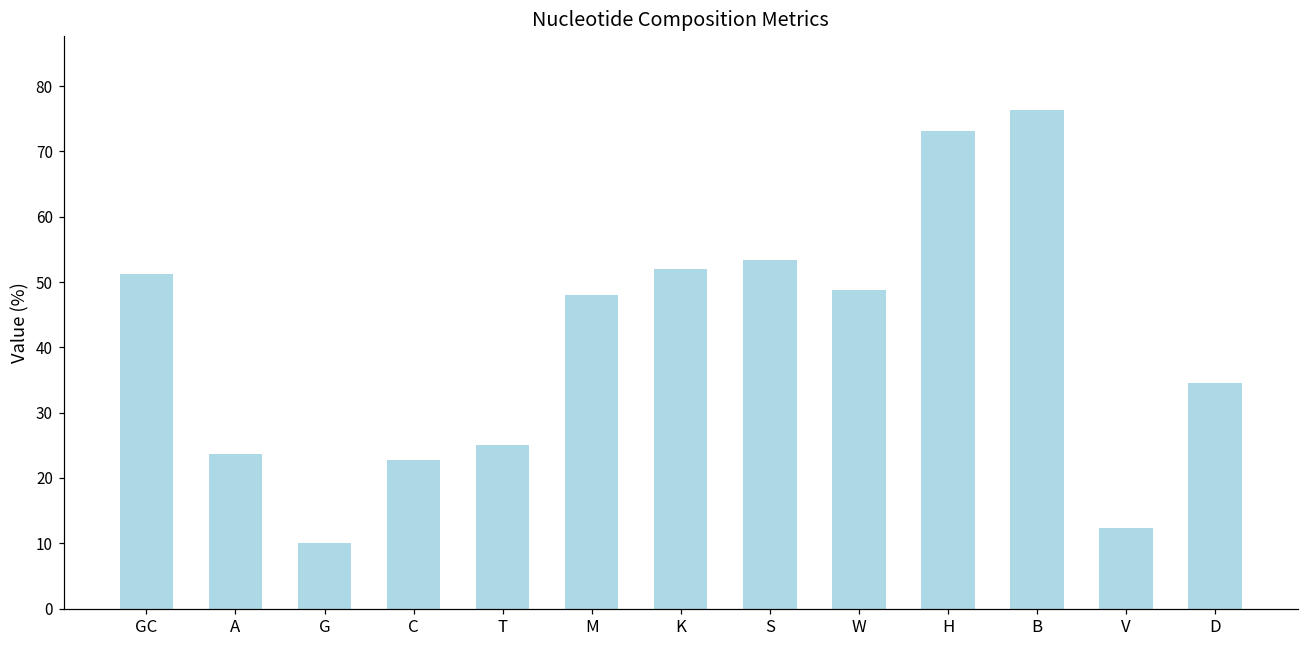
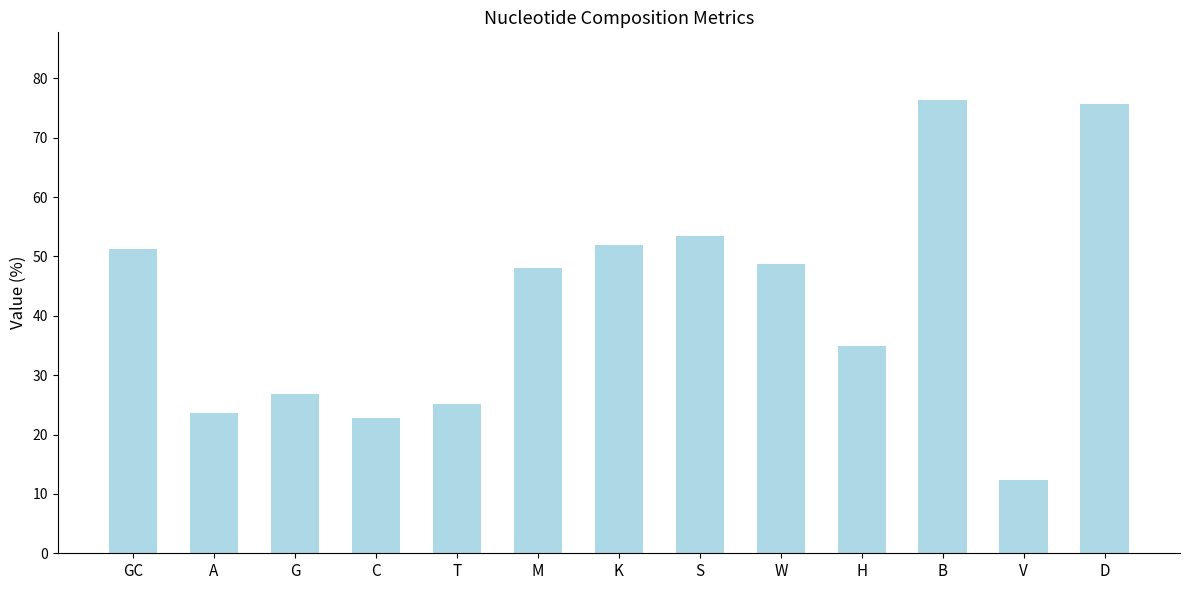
G: 10 -> 27
H: 73 -> 35
D: 35 -> 76
